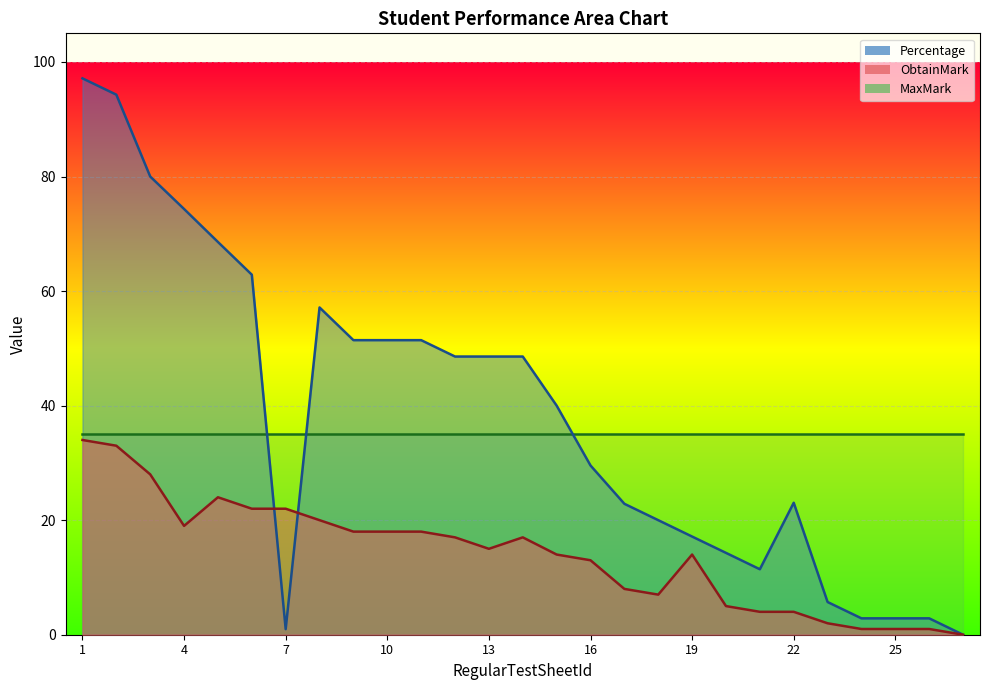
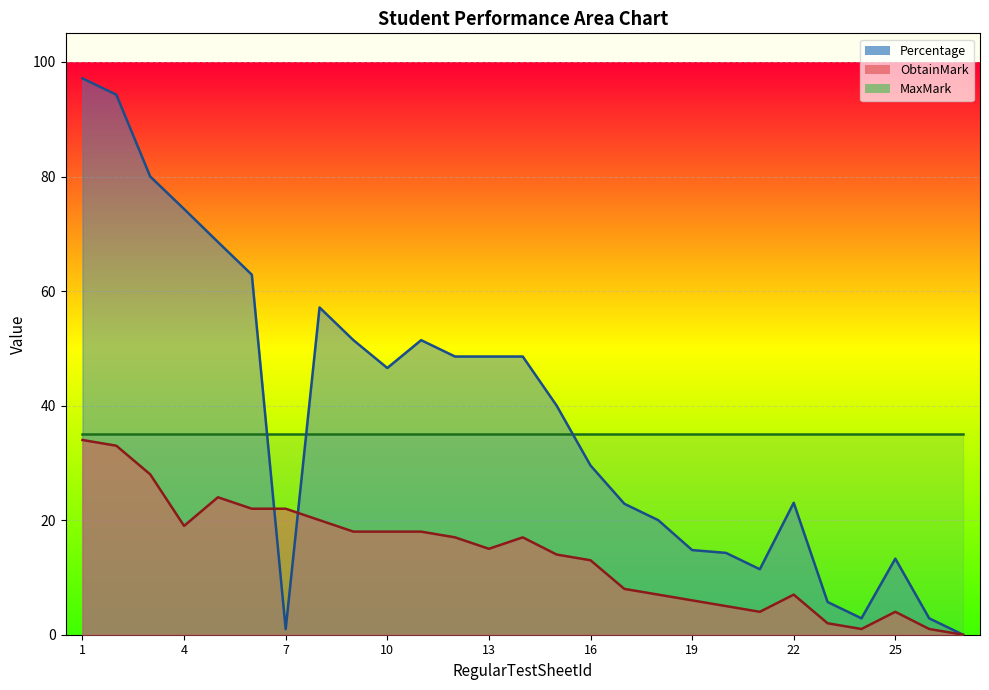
Percentage, 10: 51 -> 47
Percentage, 19: 17 -> 15
ObtainMark, 19: 14 -> 6
ObtainMark, 22: 4 -> 7
Percentage, 25: 3 -> 13
ObtainMark, 25: 1 -> 4
